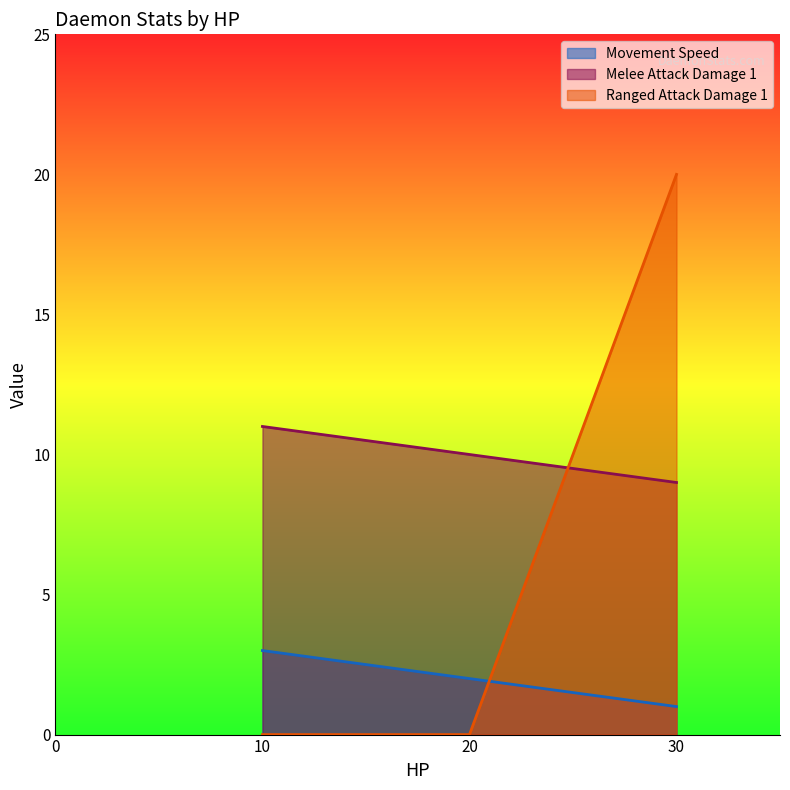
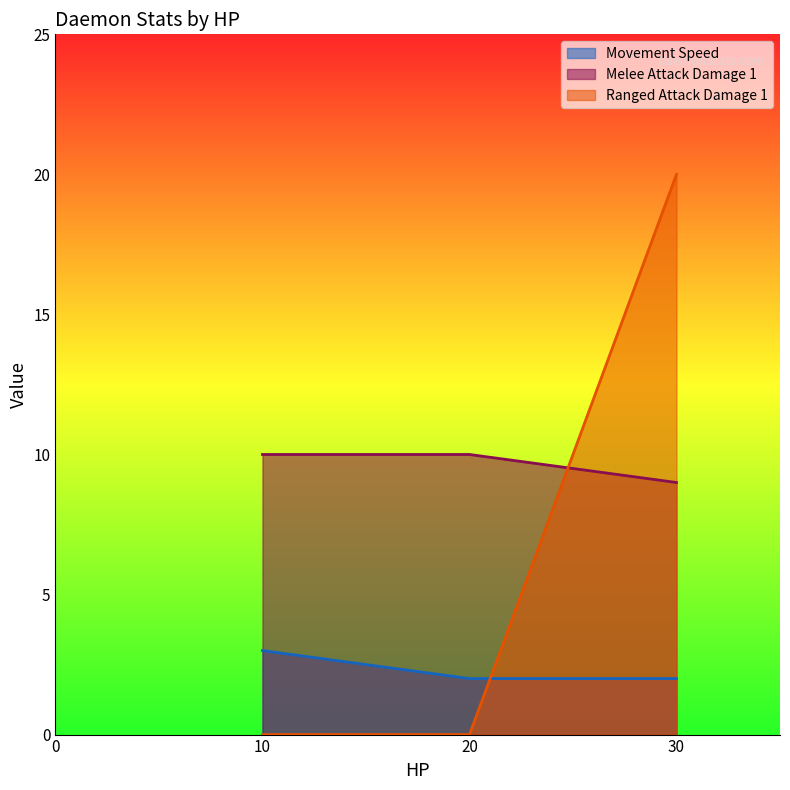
Melee Attack Damage 1, 10: 11 -> 10
Movement Speed, 30: 1 -> 2
